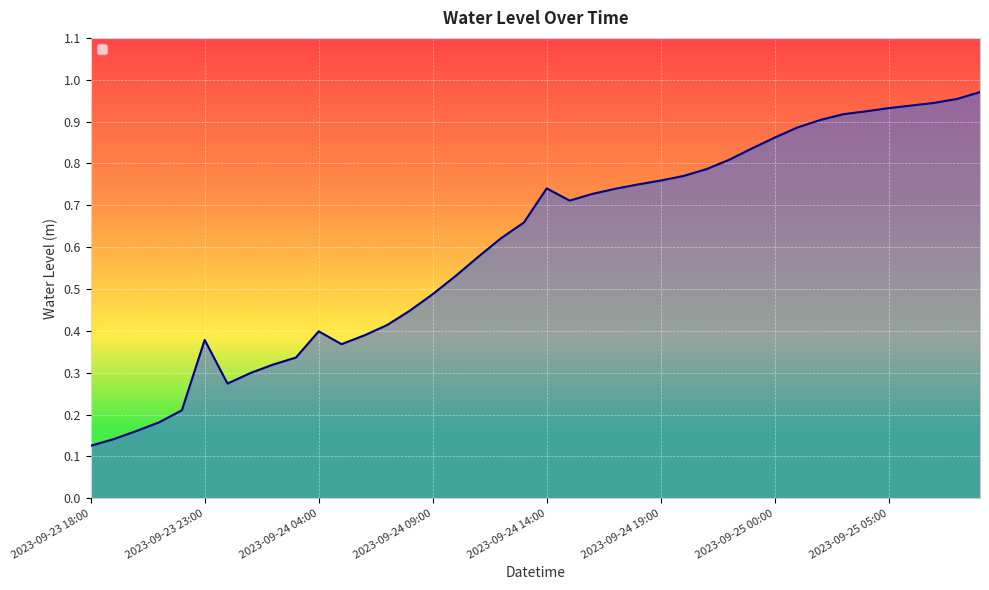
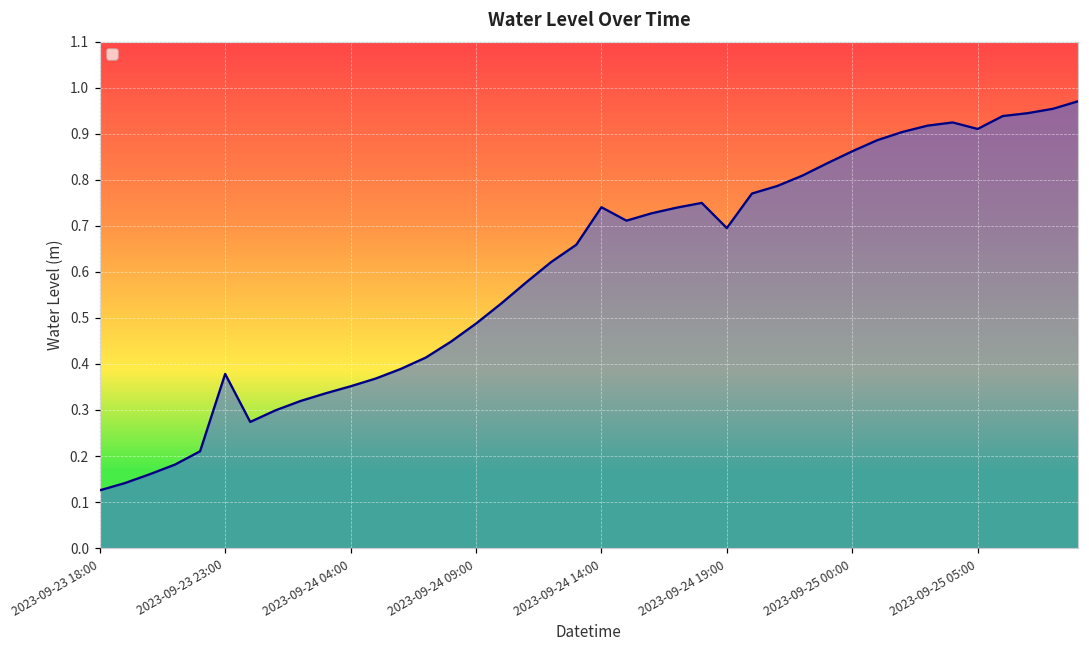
2023-09-24 04:00: 0.40 -> 0.35
2023-09-24 19:00: 0.76 -> 0.70
2023-09-25 05:00: 0.93 -> 0.91
